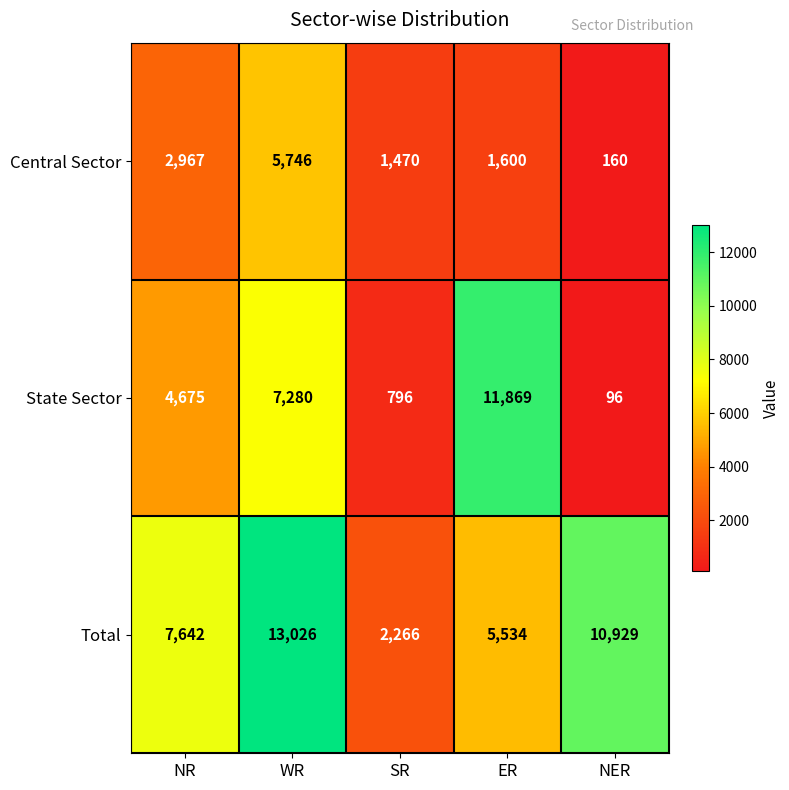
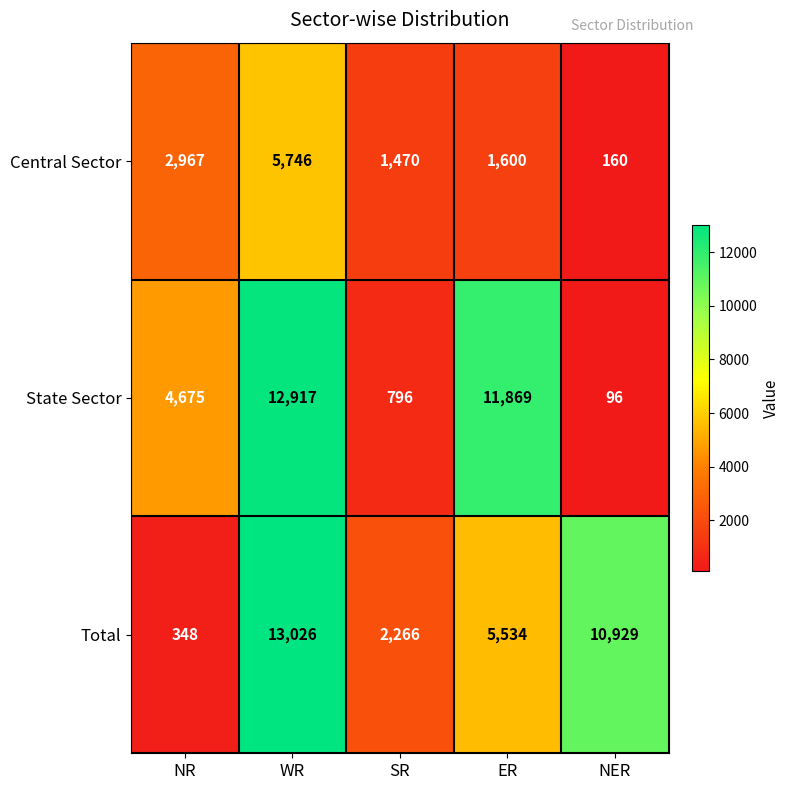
State Sector, WR: 7,280 -> 12,917
Total, NR: 7,642 -> 348
